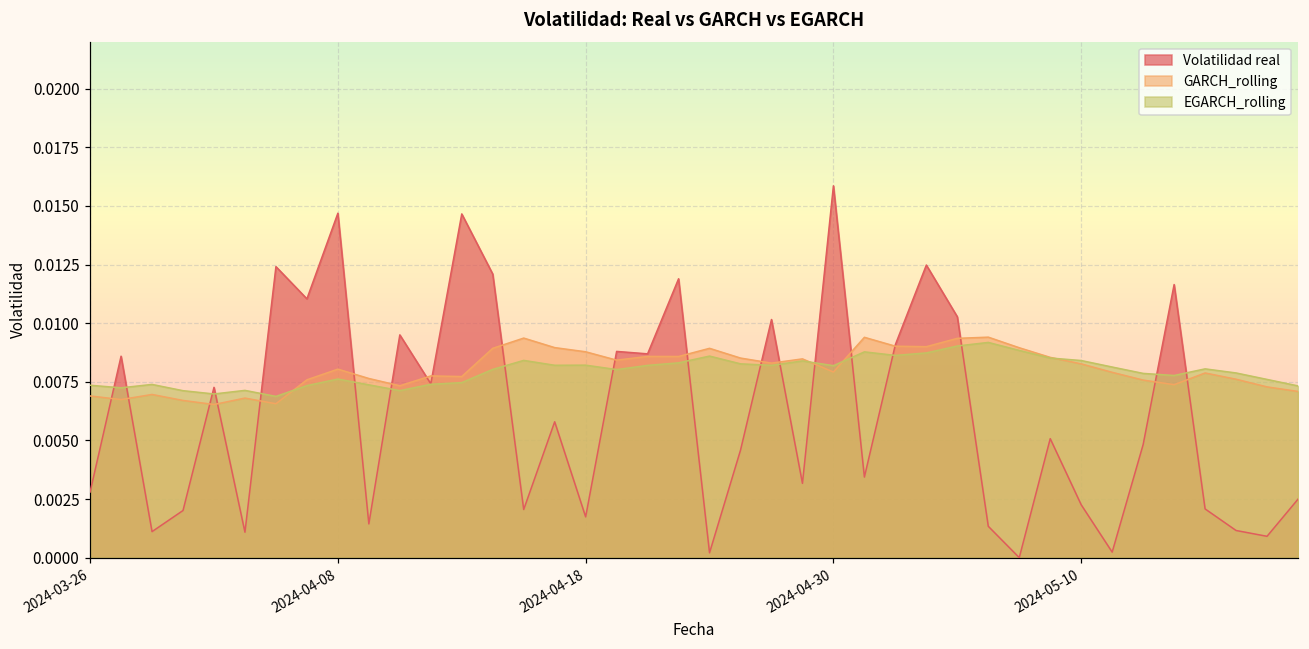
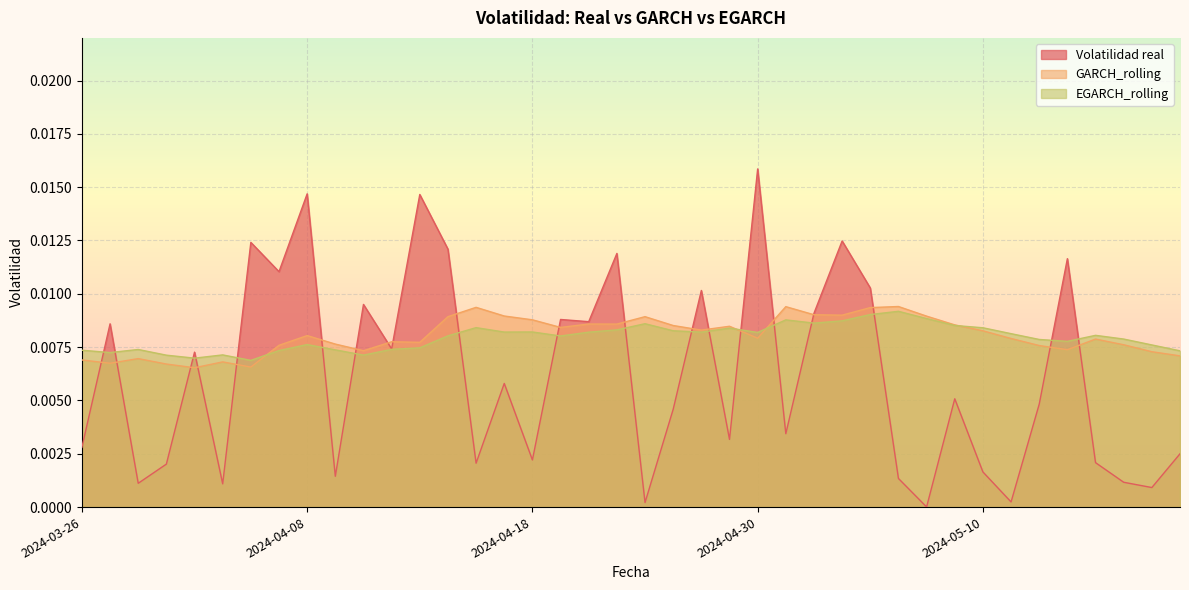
Volatilidad real, 2024-04-18: 0.0017 -> 0.0022
Volatilidad real, 2024-05-10: 0.0023 -> 0.0016
